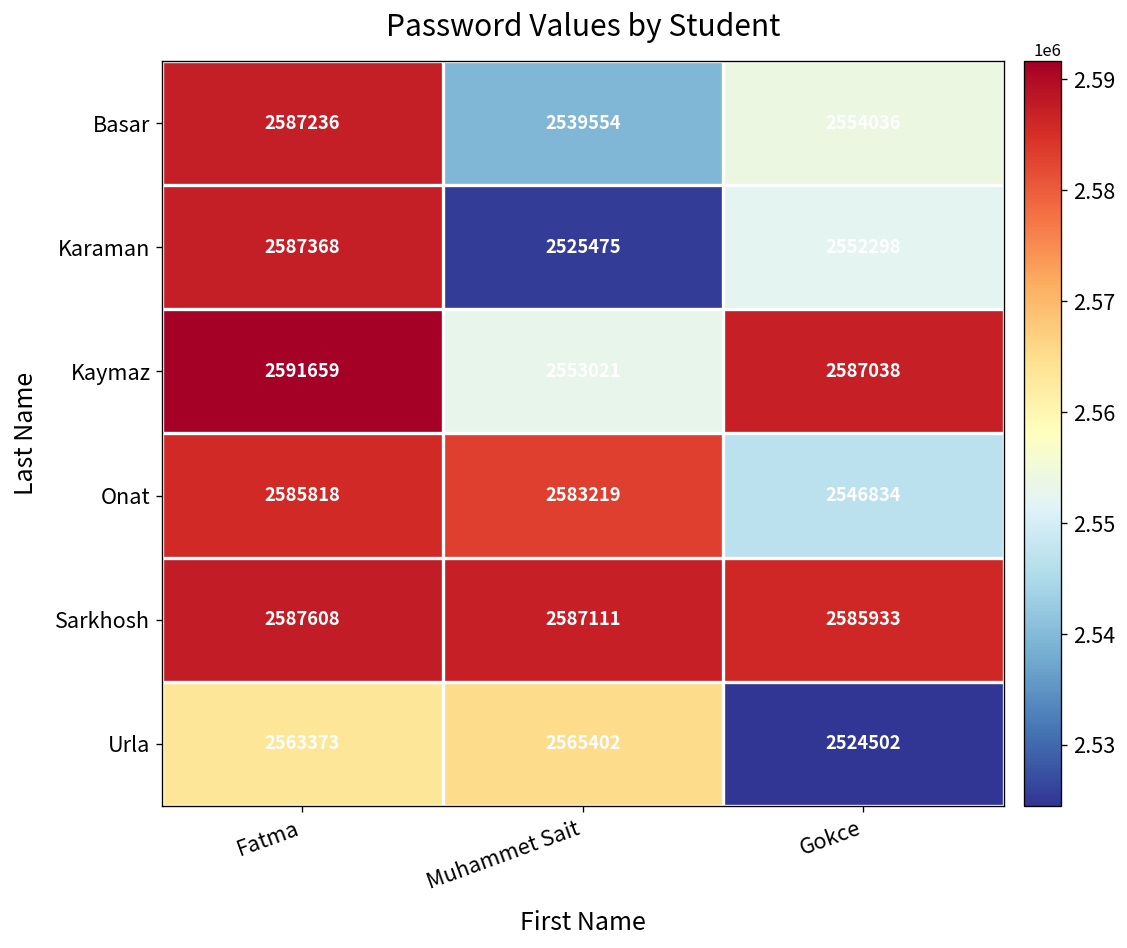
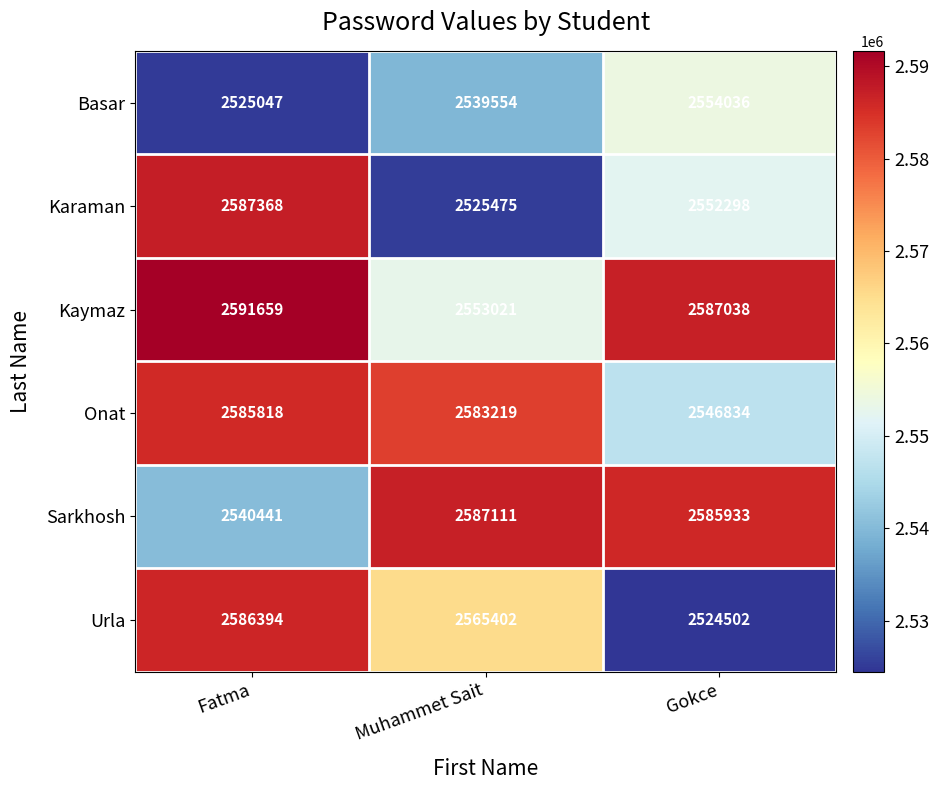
Basar, Fatma: 2587236 -> 2525047
Sarkhosh, Fatma: 2587608 -> 2540441
Urla, Fatma: 2563373 -> 2586394
